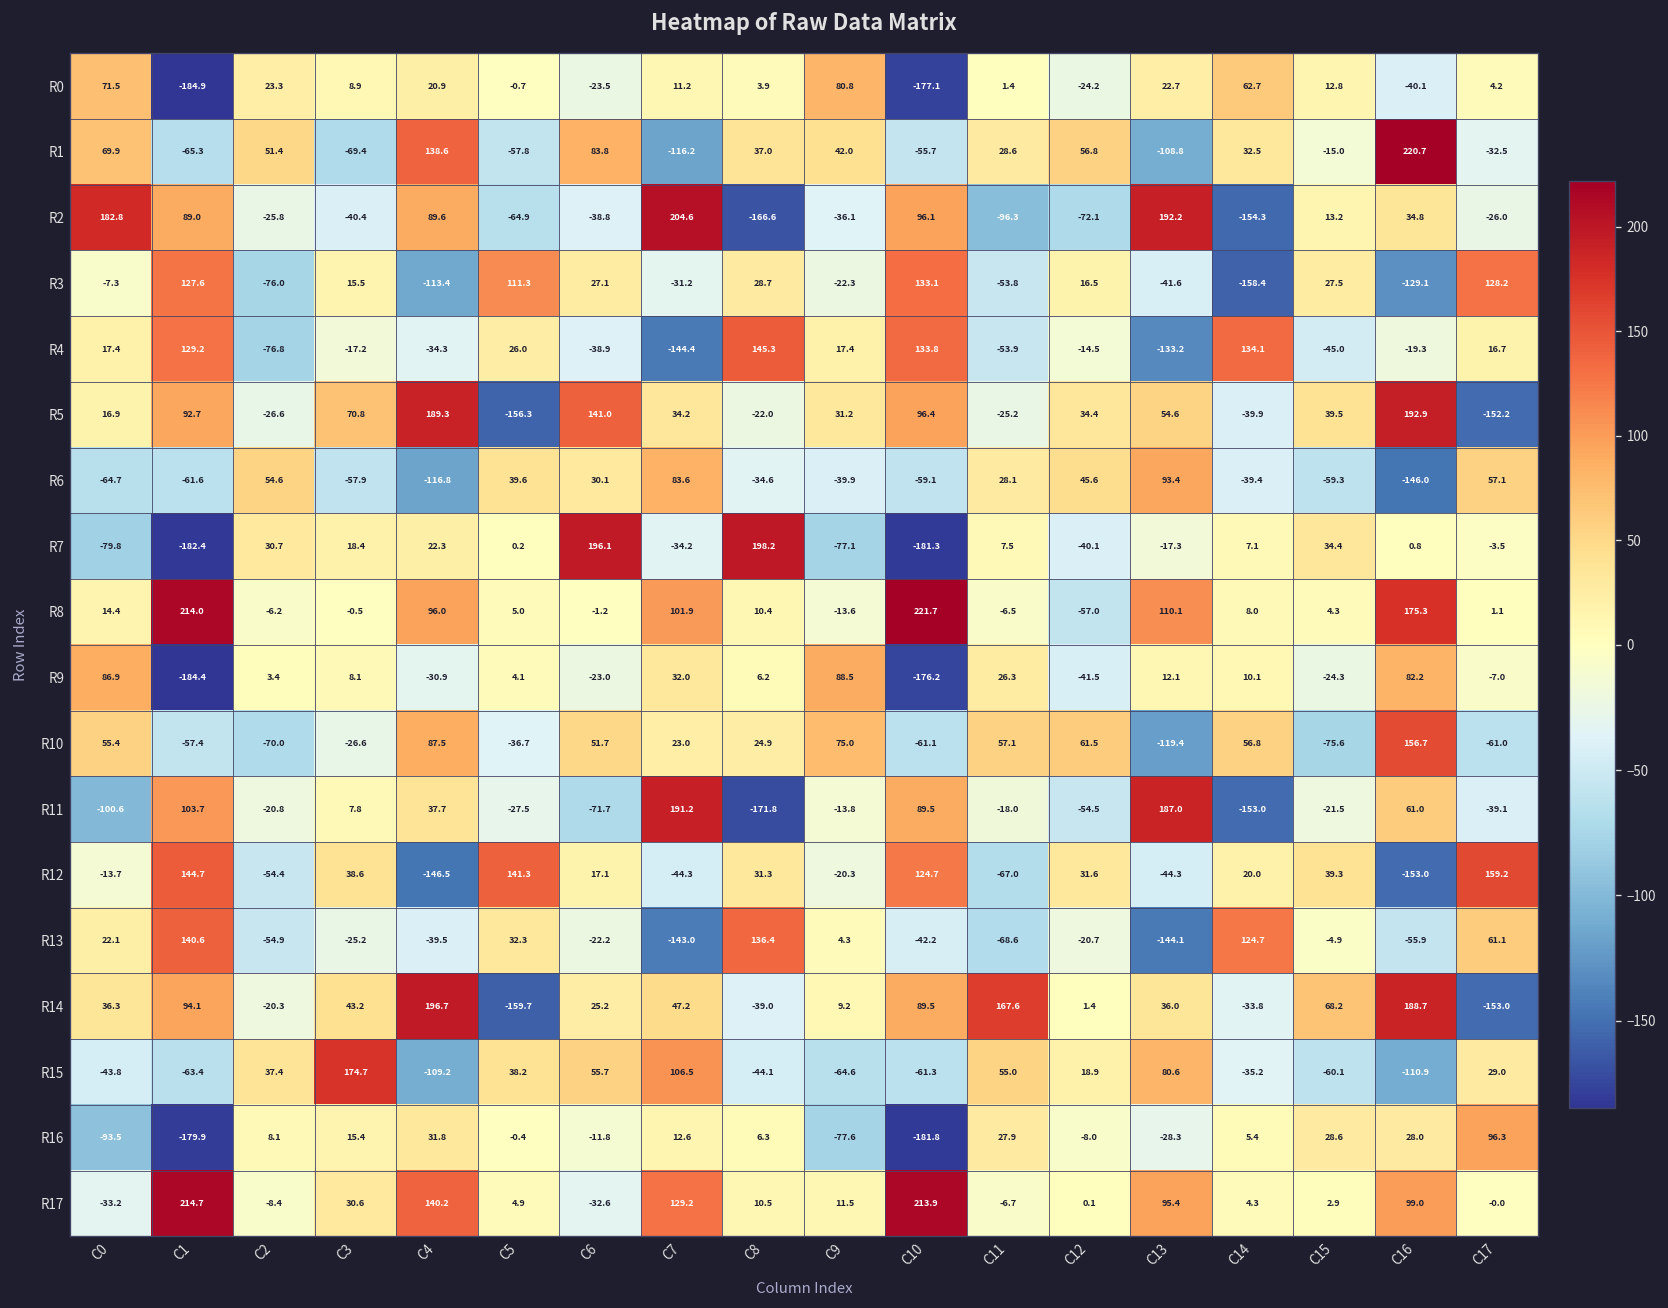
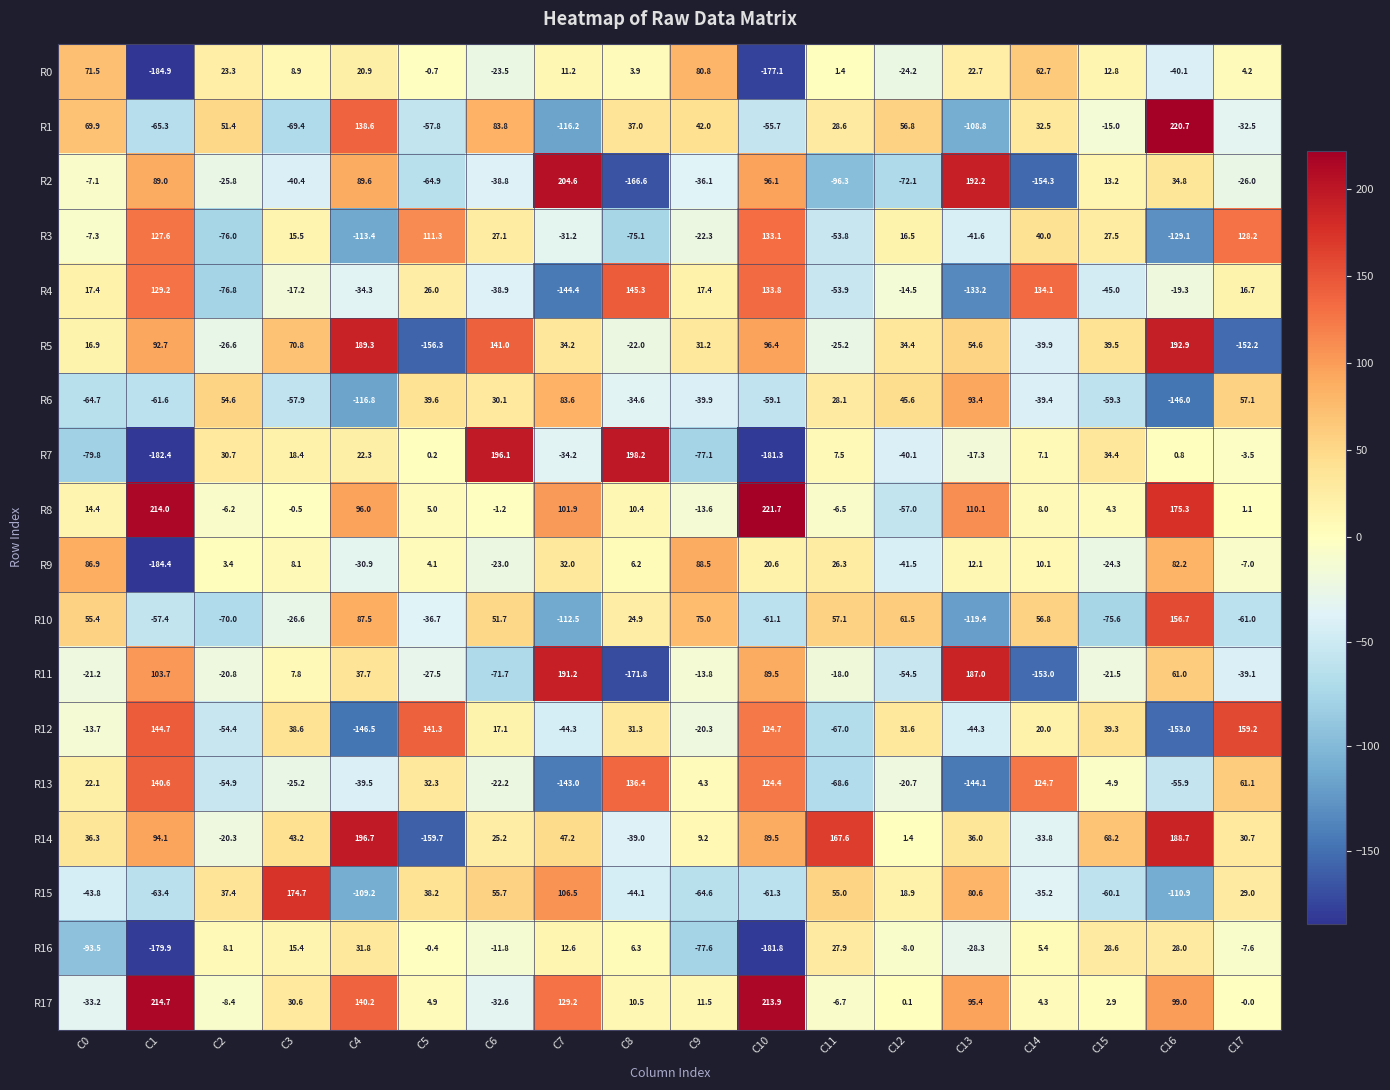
R2, C0: 182.8 -> -7.1
R3, C8: 28.7 -> -75.1
R3, C14: -158.4 -> 40.0
R9, C10: -176.2 -> 20.6
R10, C7: 23.0 -> -112.5
R11, C0: -100.6 -> -21.2
R13, C10: -42.2 -> 124.4
R14, C17: -153.0 -> 30.7
R16, C17: 96.3 -> -7.6
